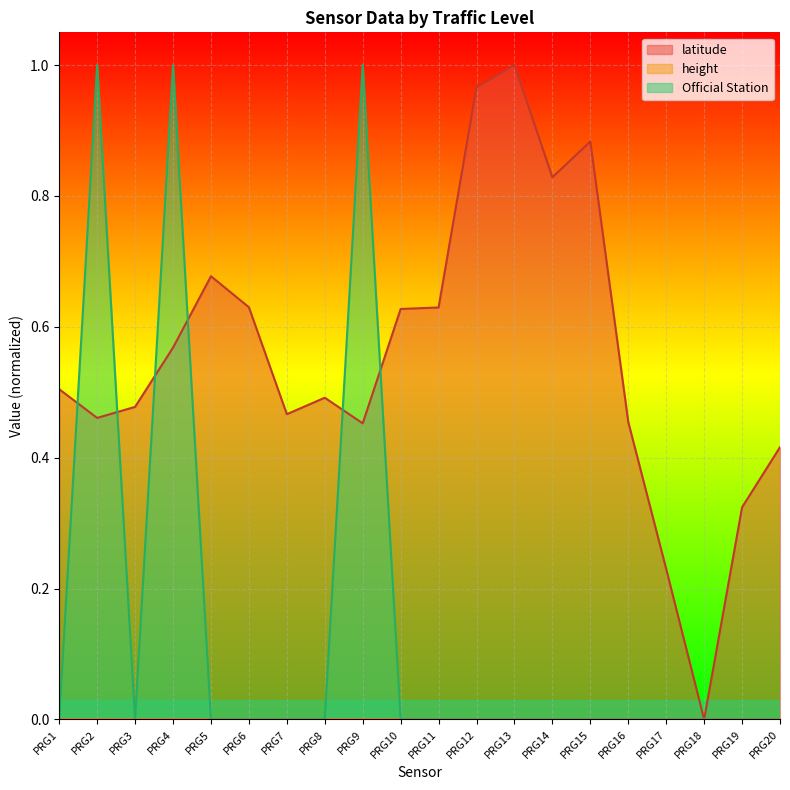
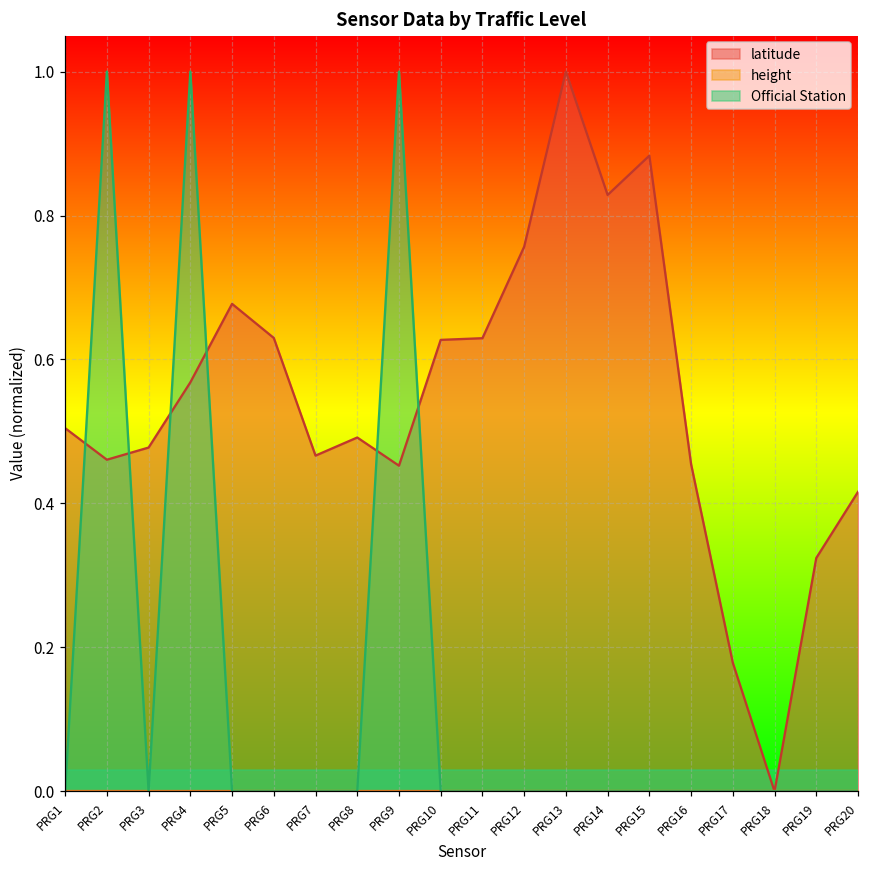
latitude, PRG12: 0.97 -> 0.76
latitude, PRG17: 0.23 -> 0.18
